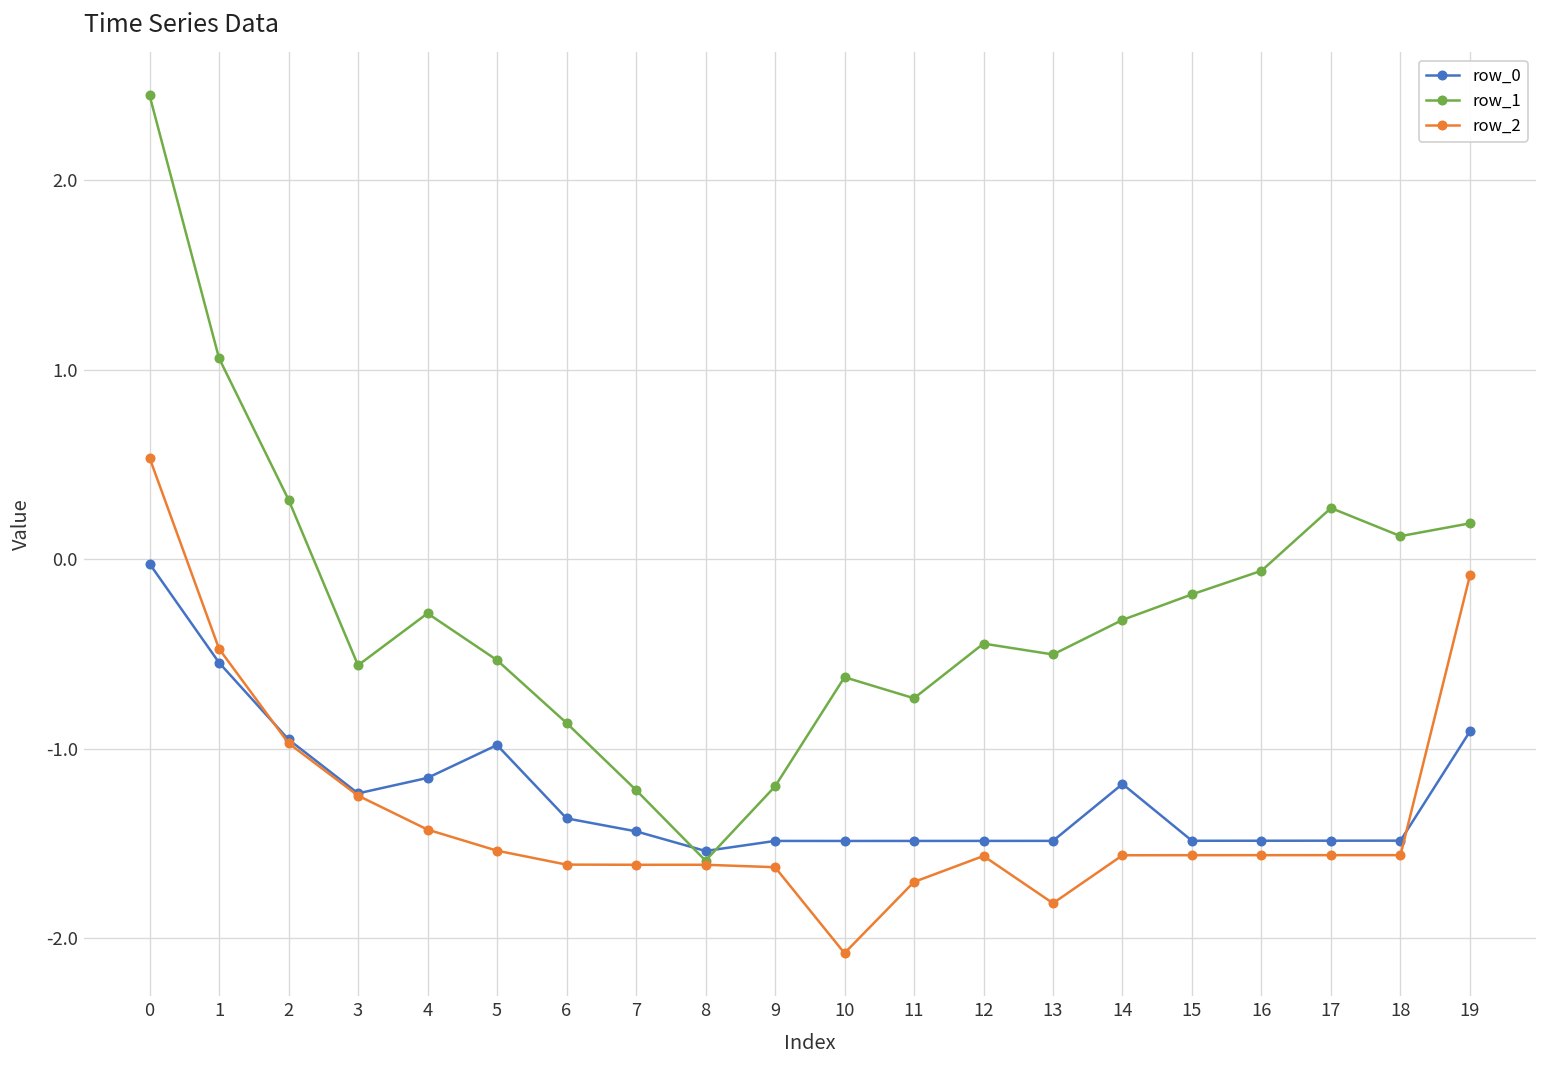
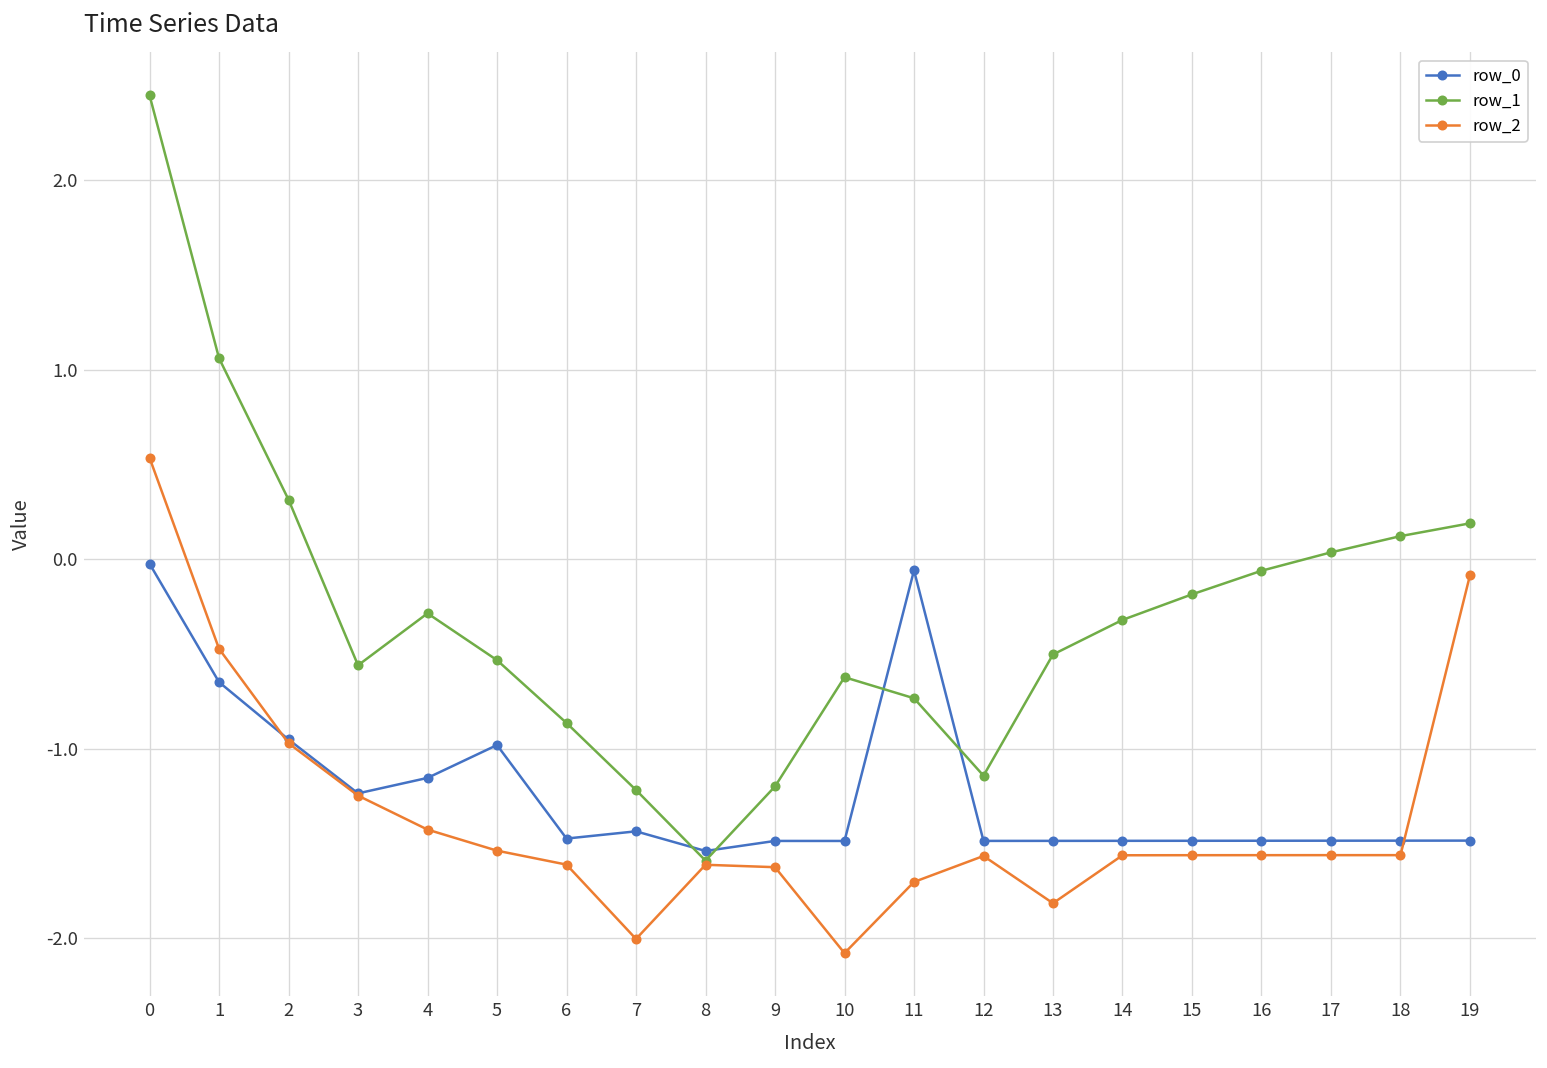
row_0, 1: -0.54 -> -0.65
row_0, 6: -1.37 -> -1.47
row_2, 7: -1.61 -> -2.00
row_0, 11: -1.49 -> -0.06
row_1, 12: -0.44 -> -1.14
row_0, 14: -1.19 -> -1.49
row_1, 17: 0.27 -> 0.04
row_0, 19: -0.91 -> -1.48
